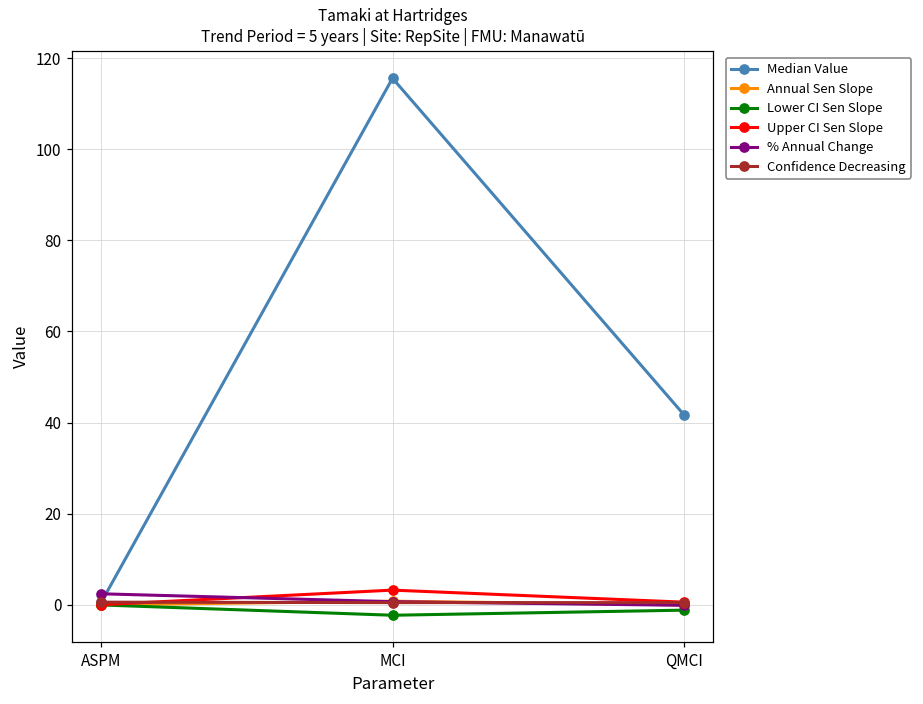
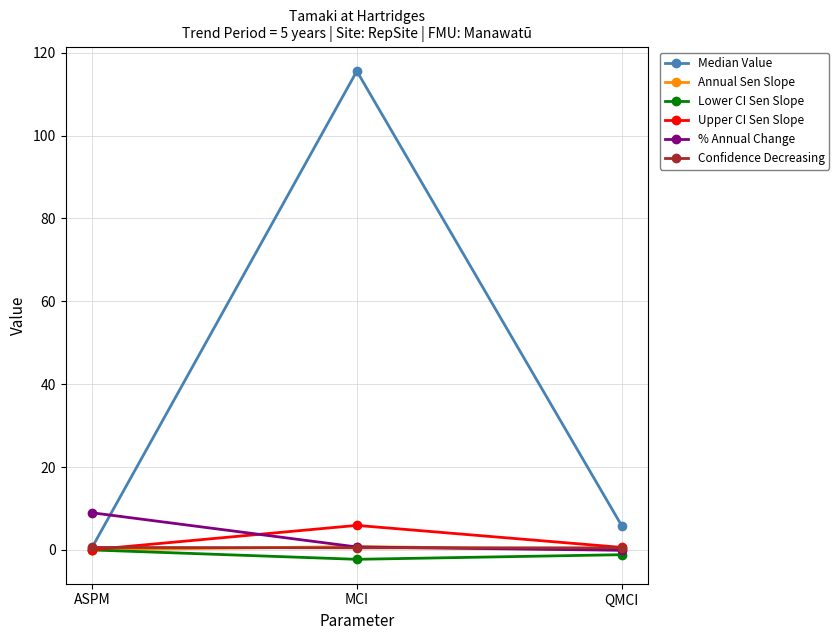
% Annual Change, ASPM: 2 -> 9
Upper CI Sen Slope, MCI: 3 -> 6
Median Value, QMCI: 42 -> 6
